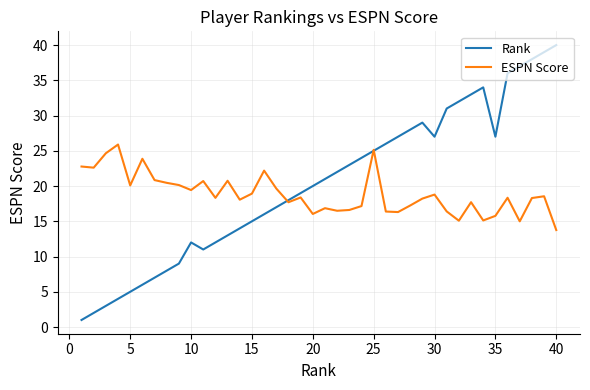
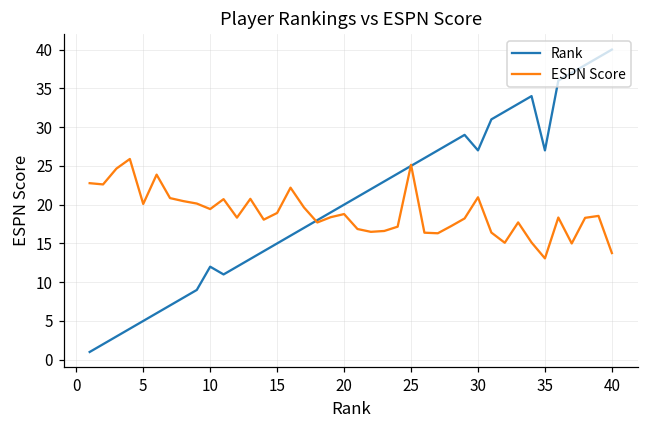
ESPN Score, 20: 16 -> 19
ESPN Score, 30: 19 -> 21
ESPN Score, 35: 16 -> 13
